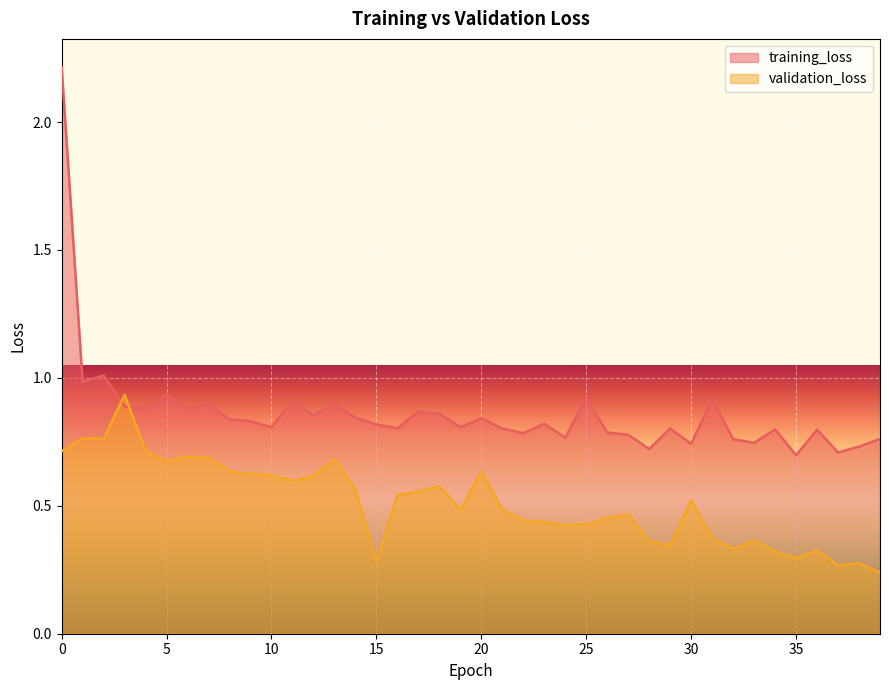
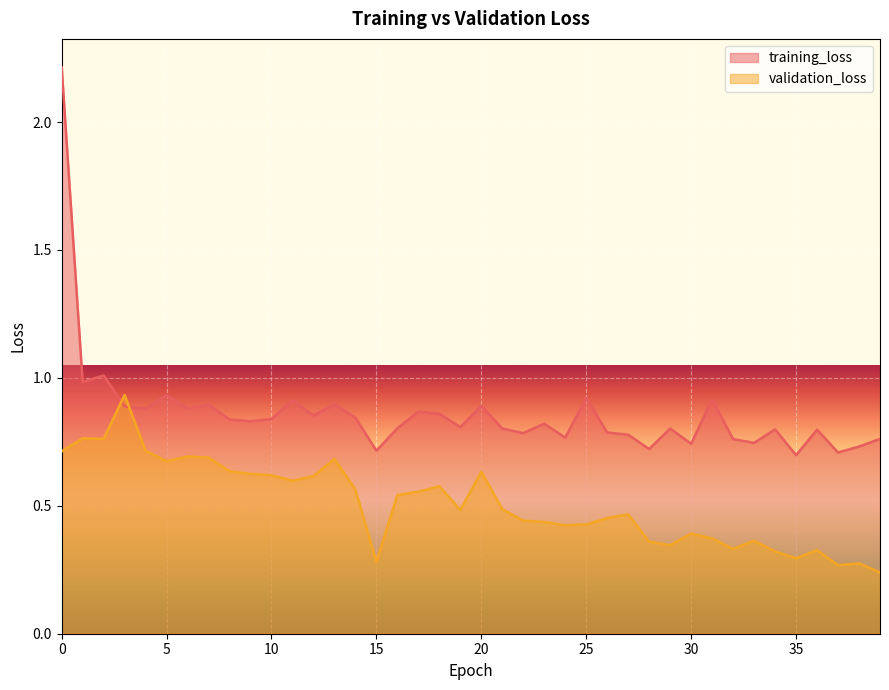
training_loss, 10: 0.81 -> 0.84
training_loss, 15: 0.82 -> 0.72
training_loss, 20: 0.84 -> 0.89
validation_loss, 30: 0.52 -> 0.39
